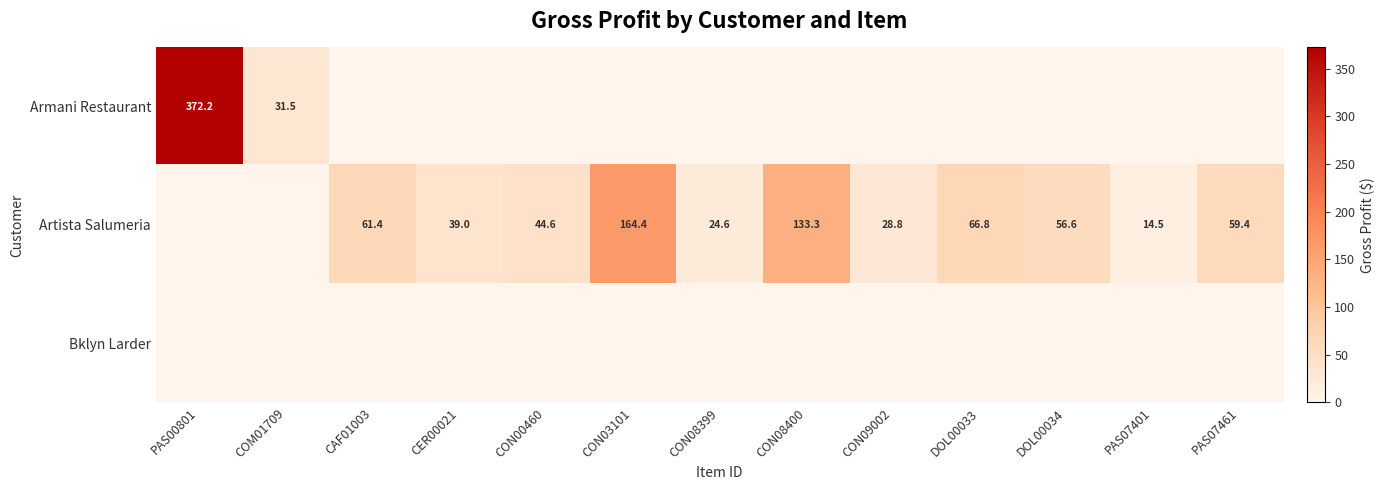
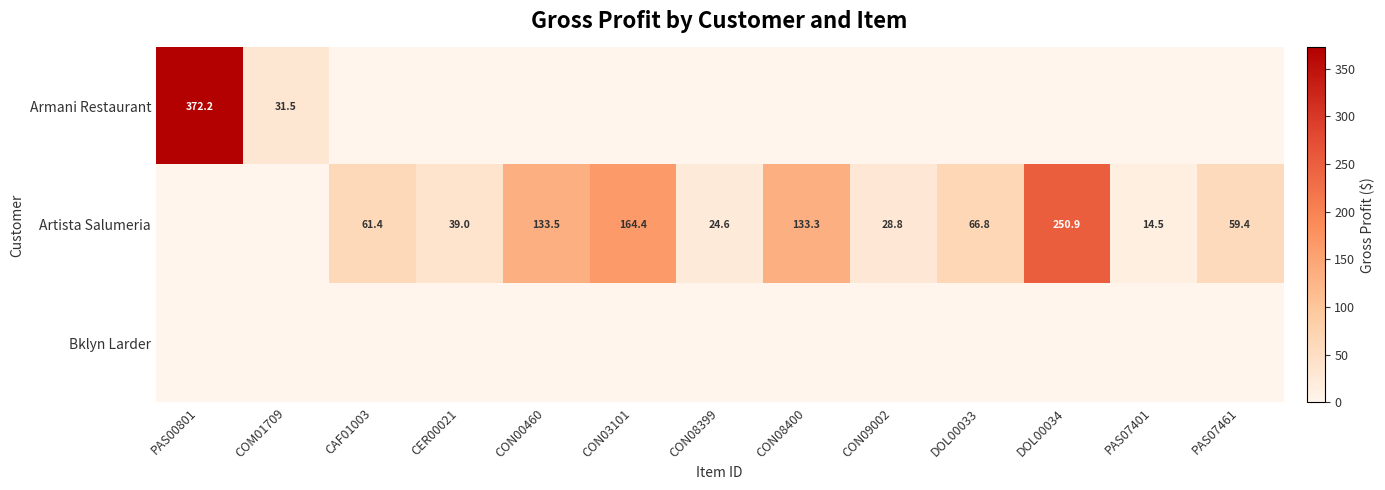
Artista Salumeria, CON00460: 44.6 -> 133.5
Artista Salumeria, DOL00034: 56.6 -> 250.9
